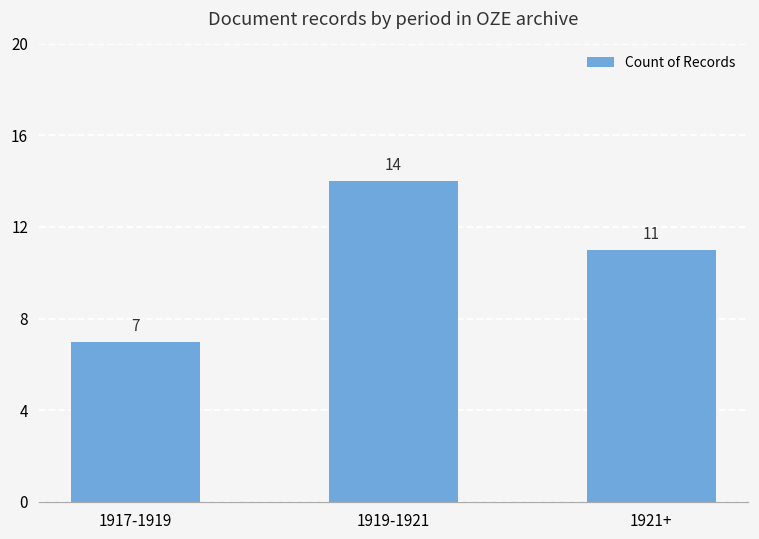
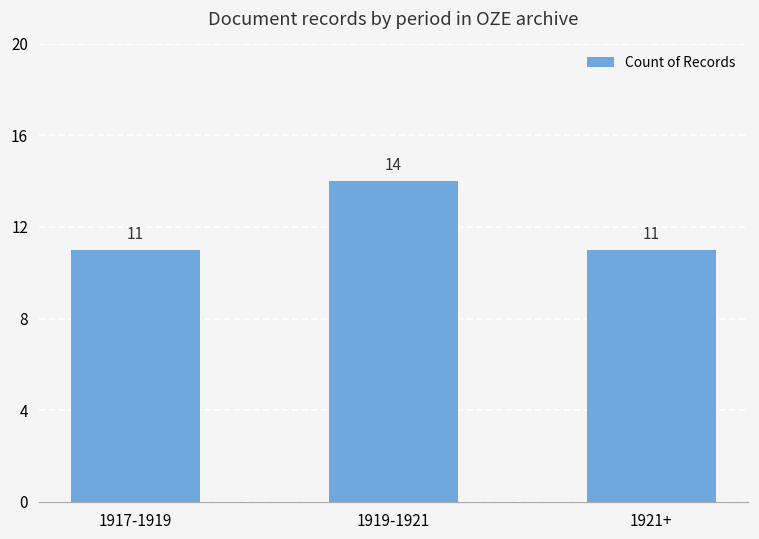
1917-1919: 7 -> 11
